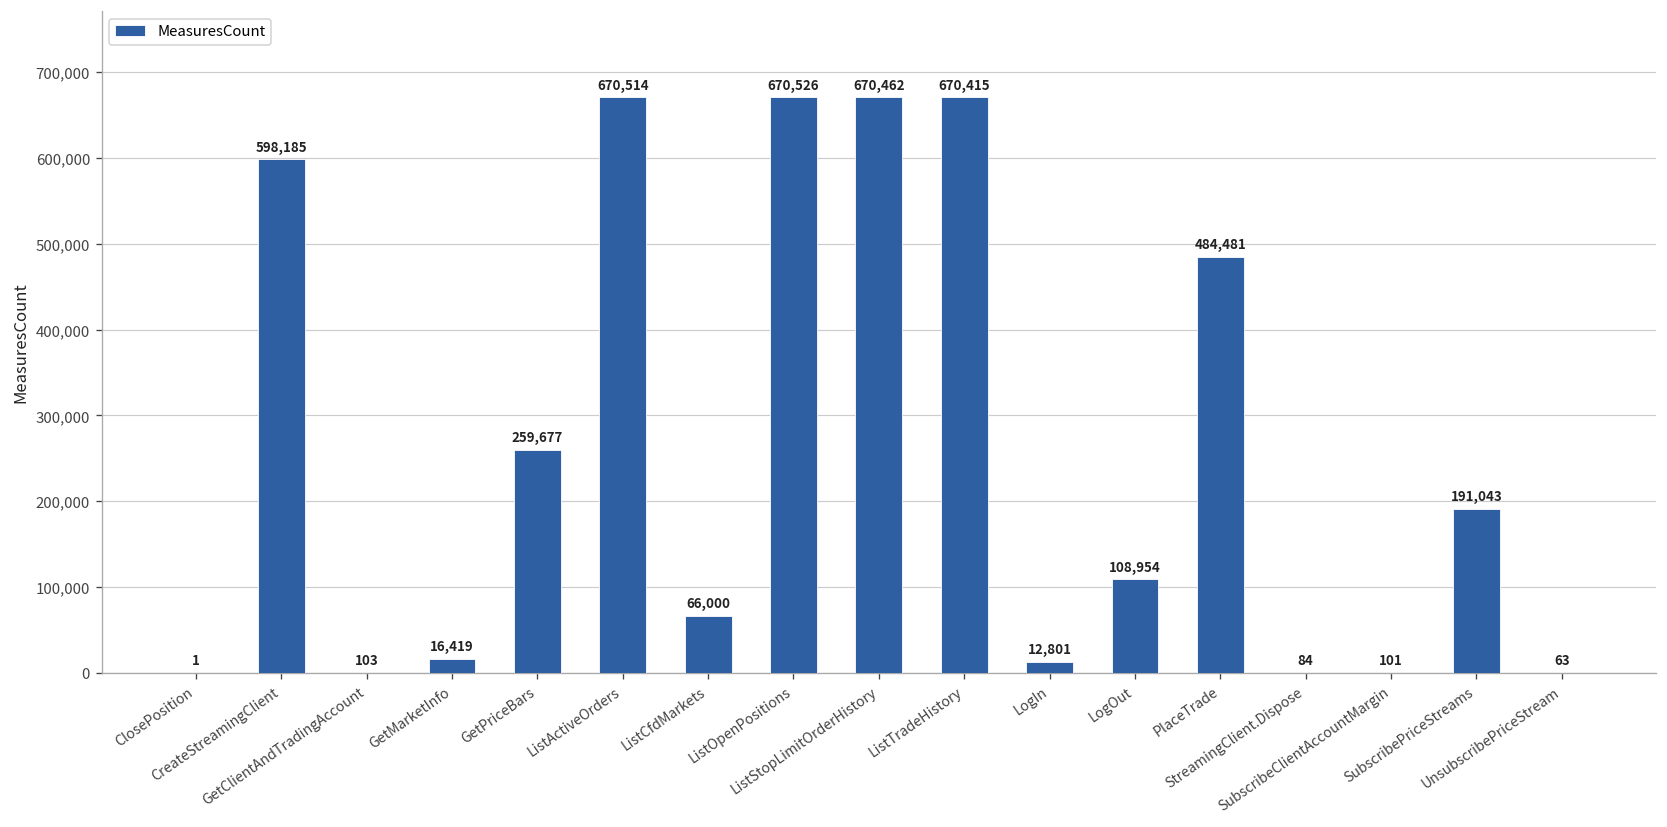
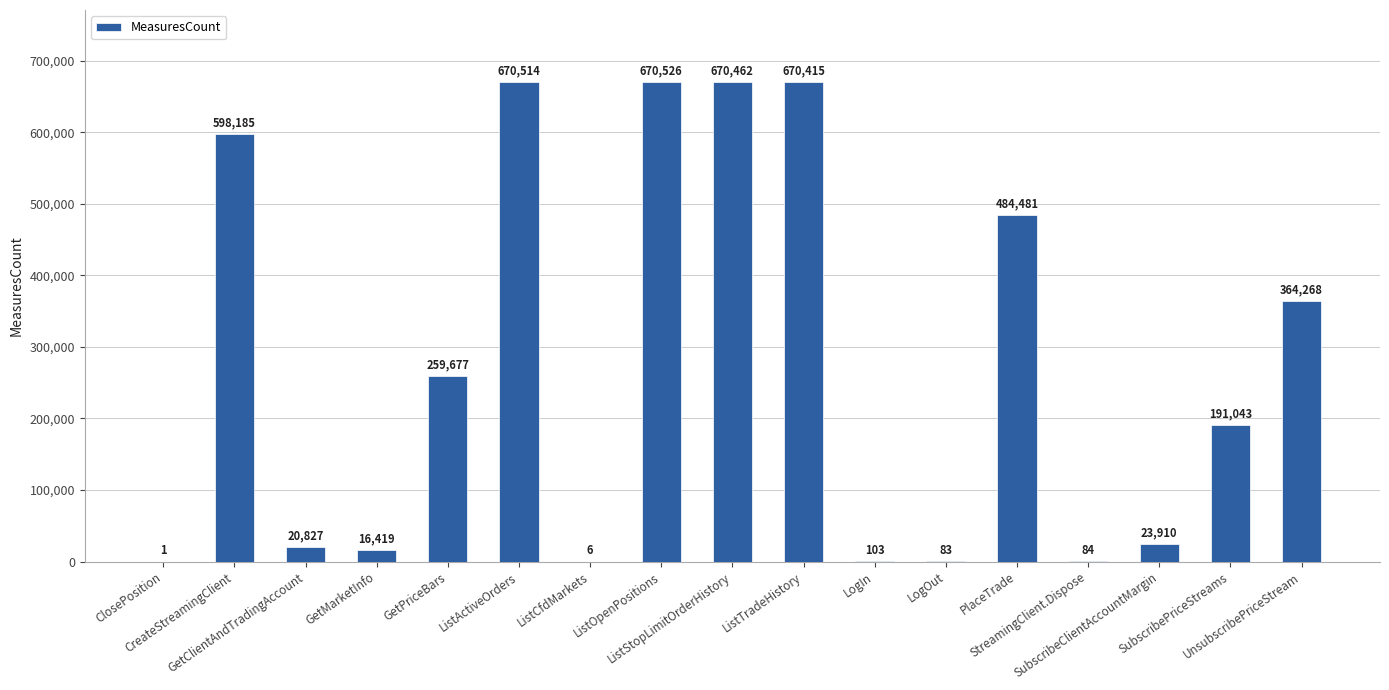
GetClientAndTradingAccount: 103 -> 20,827
ListCfdMarkets: 66,000 -> 6
LogIn: 12,801 -> 103
LogOut: 108,954 -> 83
SubscribeClientAccountMargin: 101 -> 23,910
UnsubscribePriceStream: 63 -> 364,268
